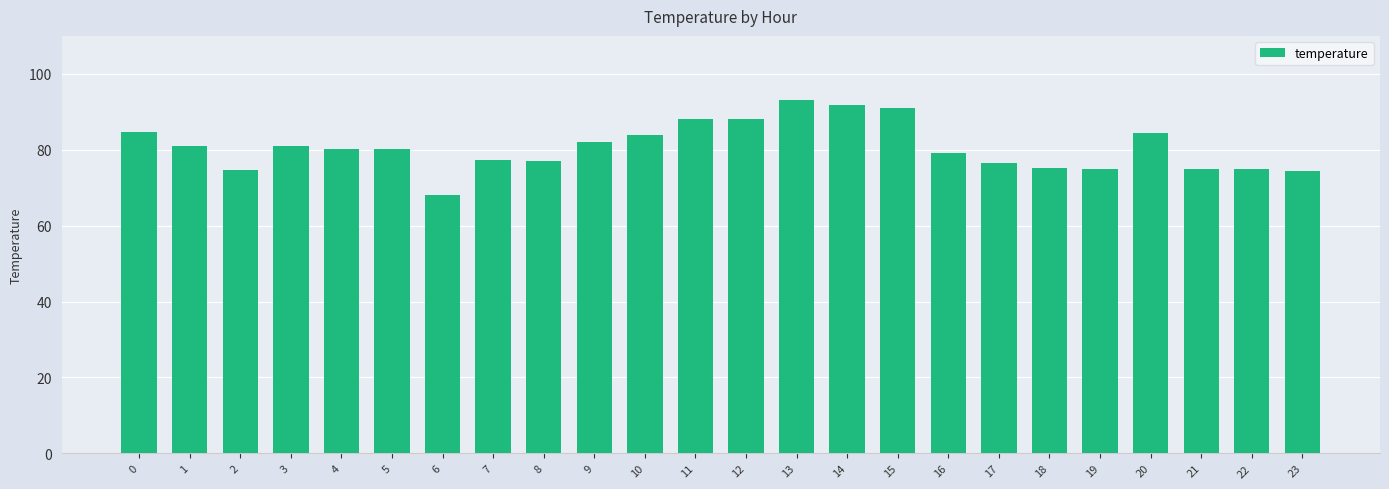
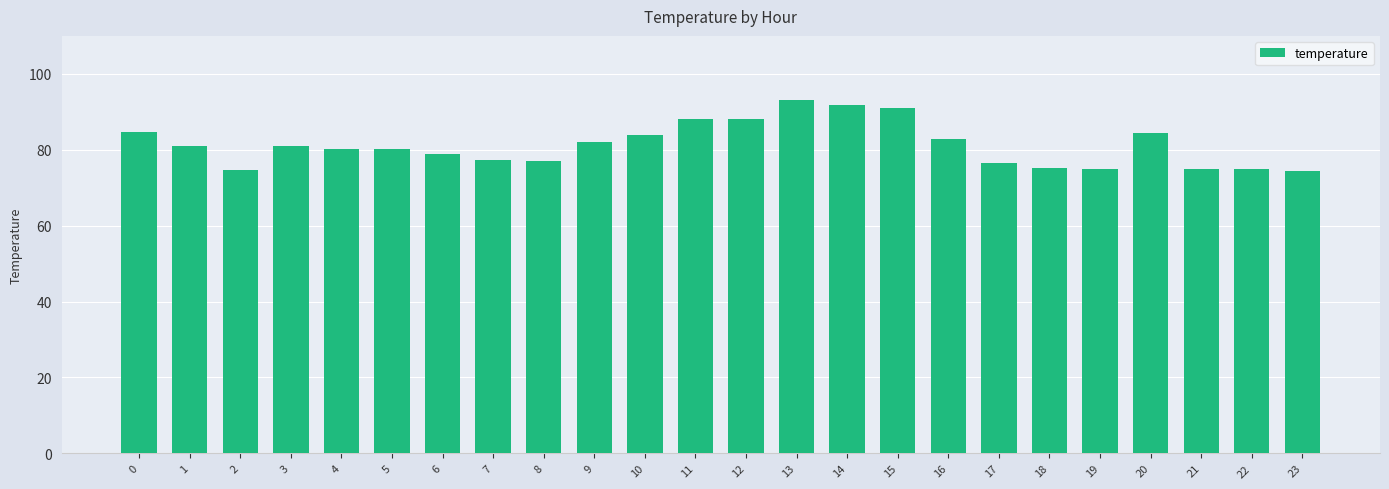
6: 68 -> 79
16: 79 -> 83
